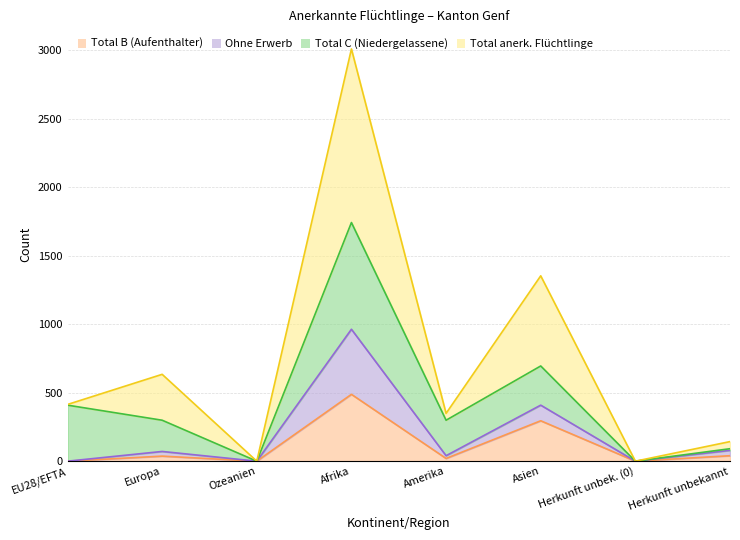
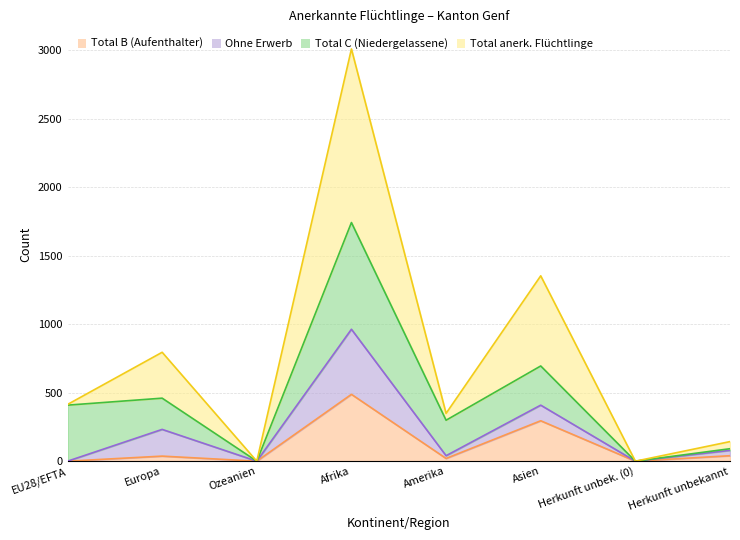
Ohne Erwerb, Europa: 30 -> 200
